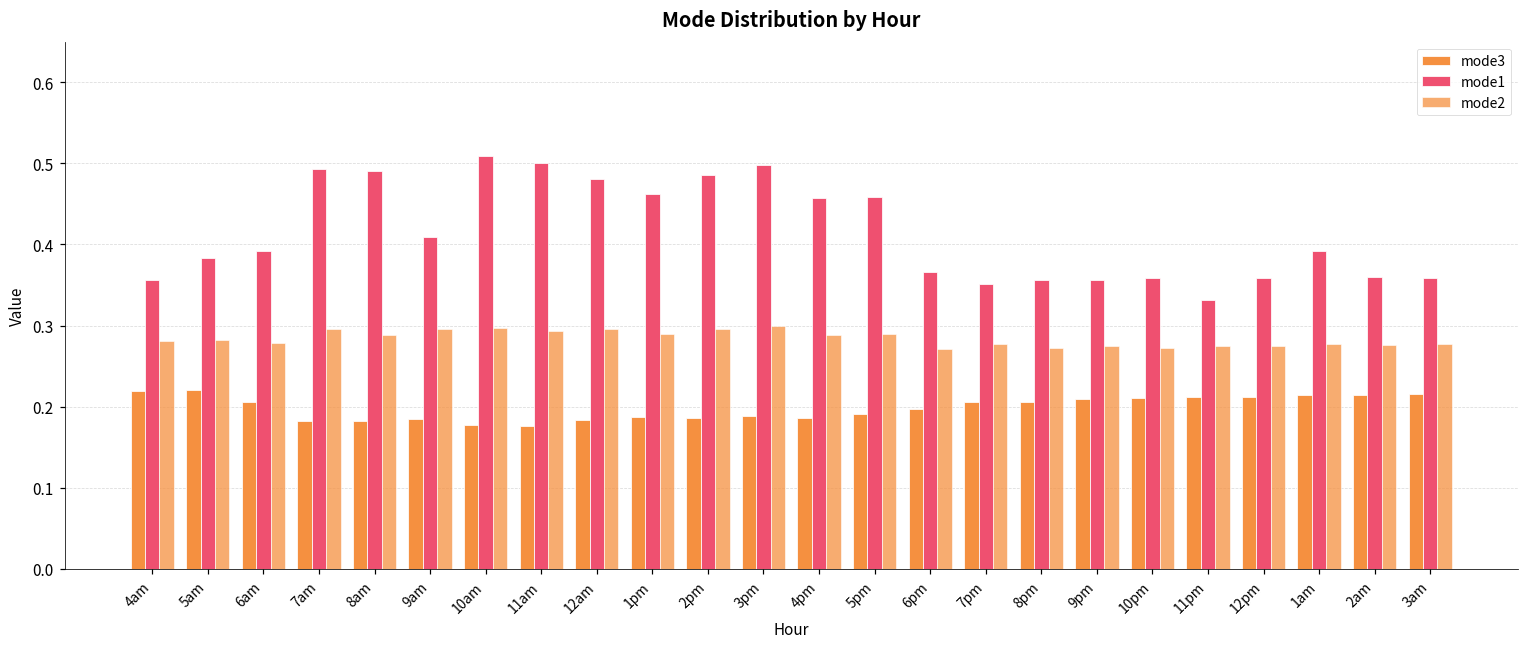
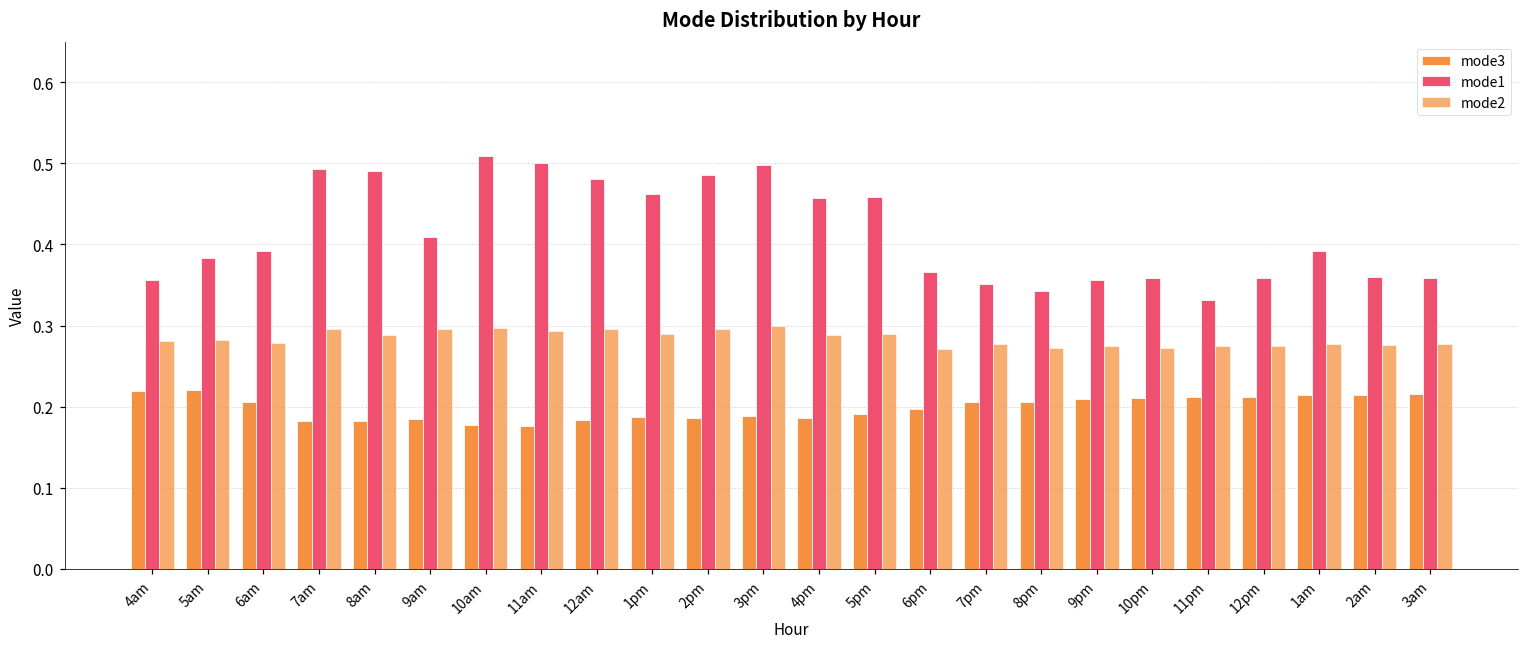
mode1, 8pm: 0.36 -> 0.34
